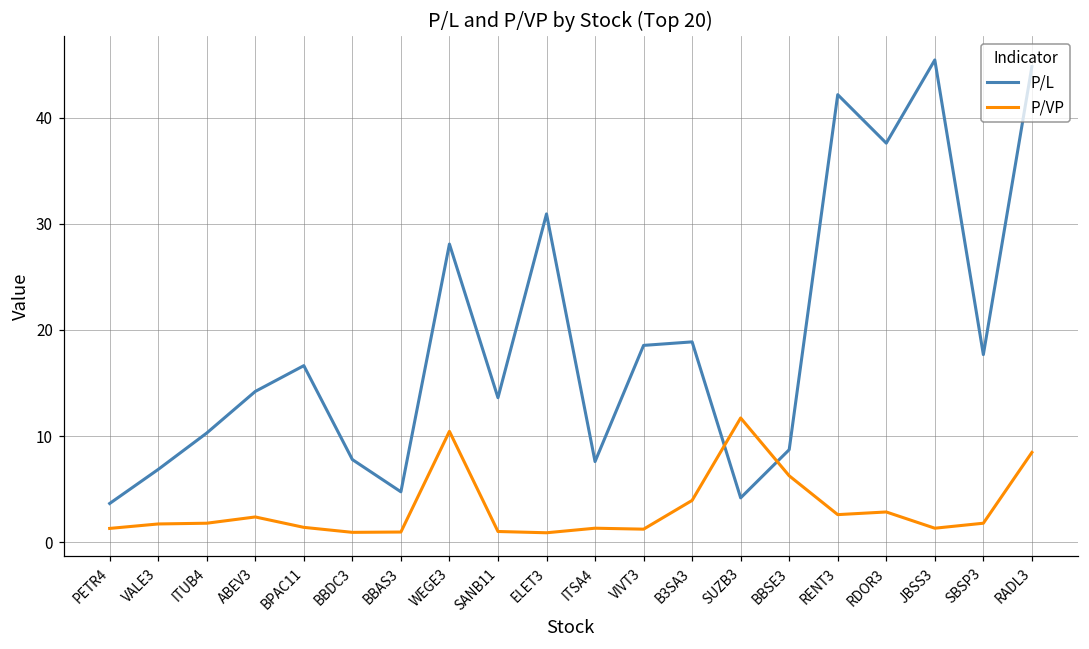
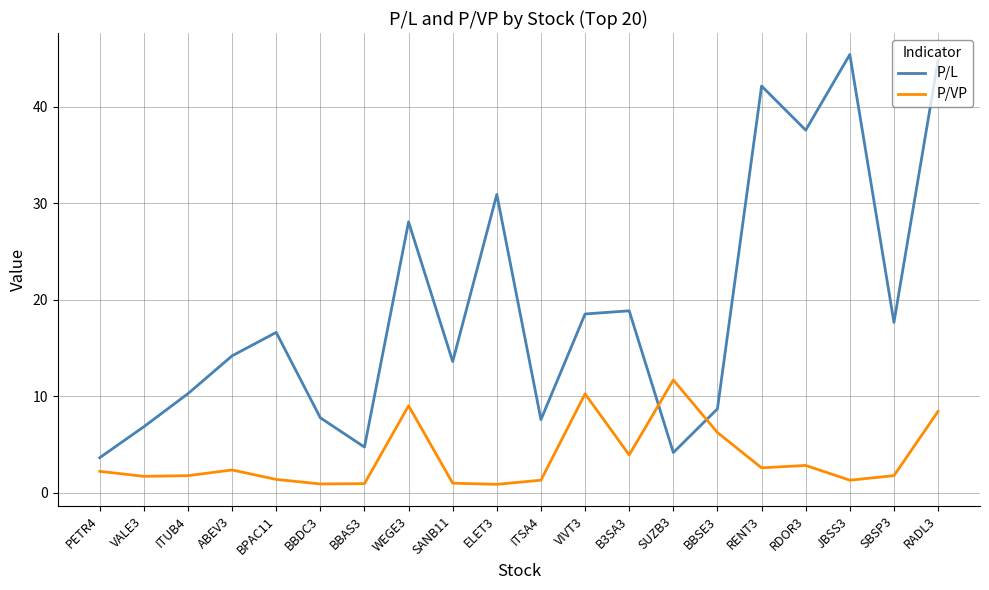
P/VP, PETR4: 1 -> 2
P/VP, WEGE3: 10 -> 9
P/VP, VIVT3: 1 -> 10
